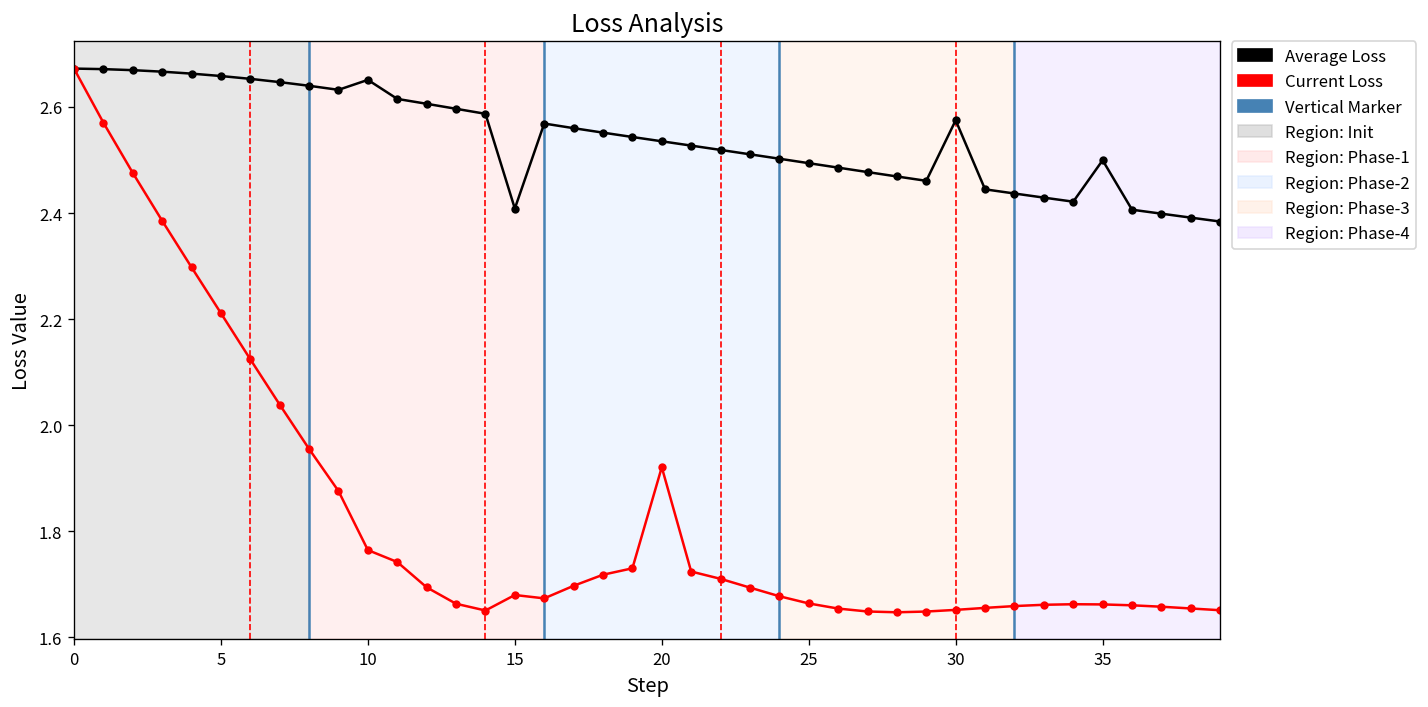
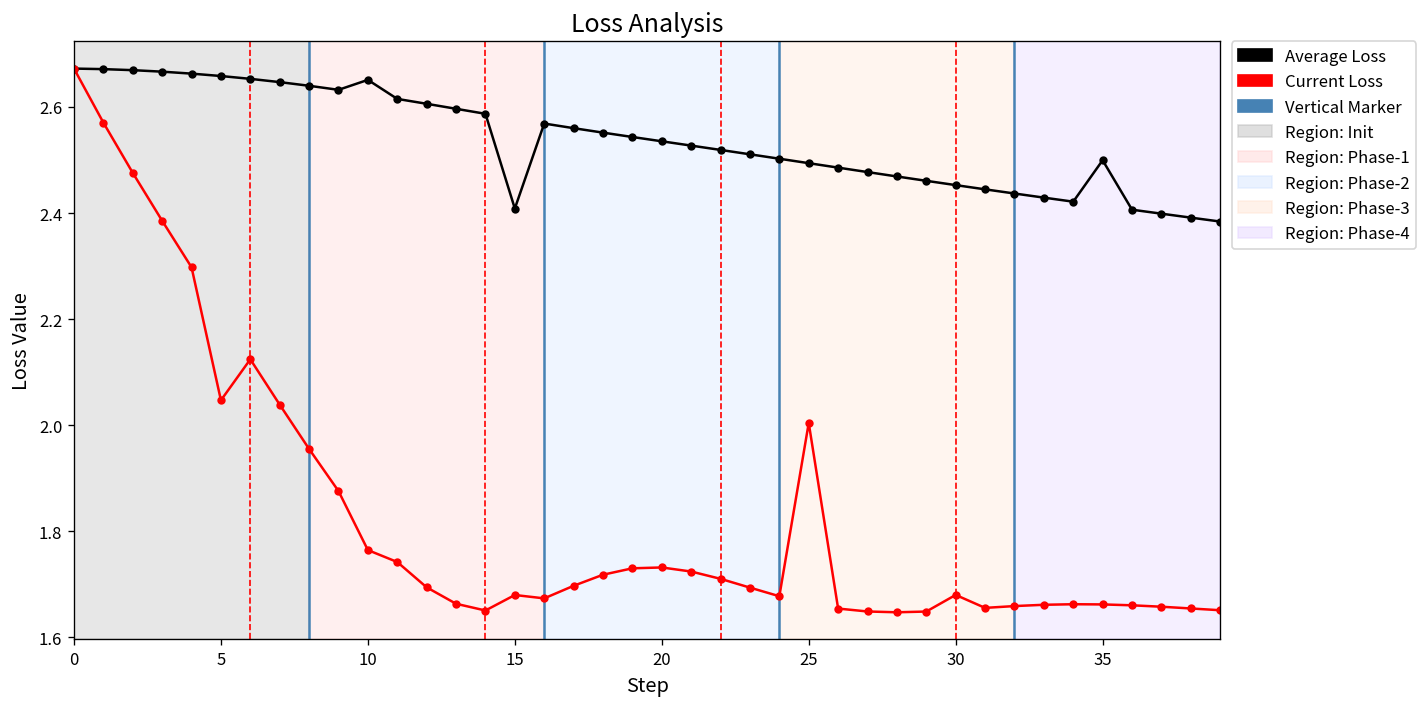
Current Loss, 5: 2.21 -> 2.05
Current Loss, 20: 1.92 -> 1.73
Current Loss, 25: 1.66 -> 2.00
Average Loss, 30: 2.57 -> 2.45
Current Loss, 30: 1.65 -> 1.68
